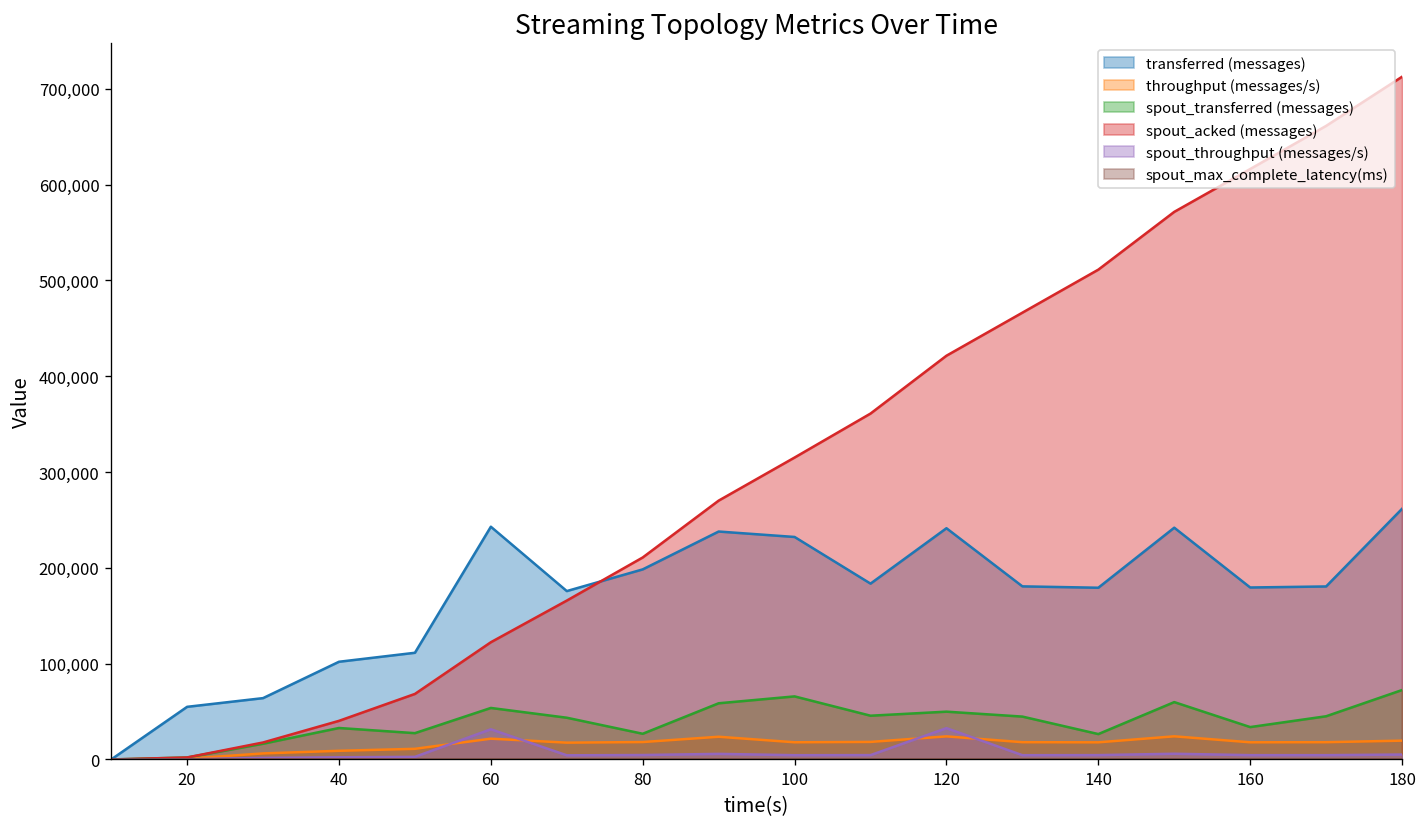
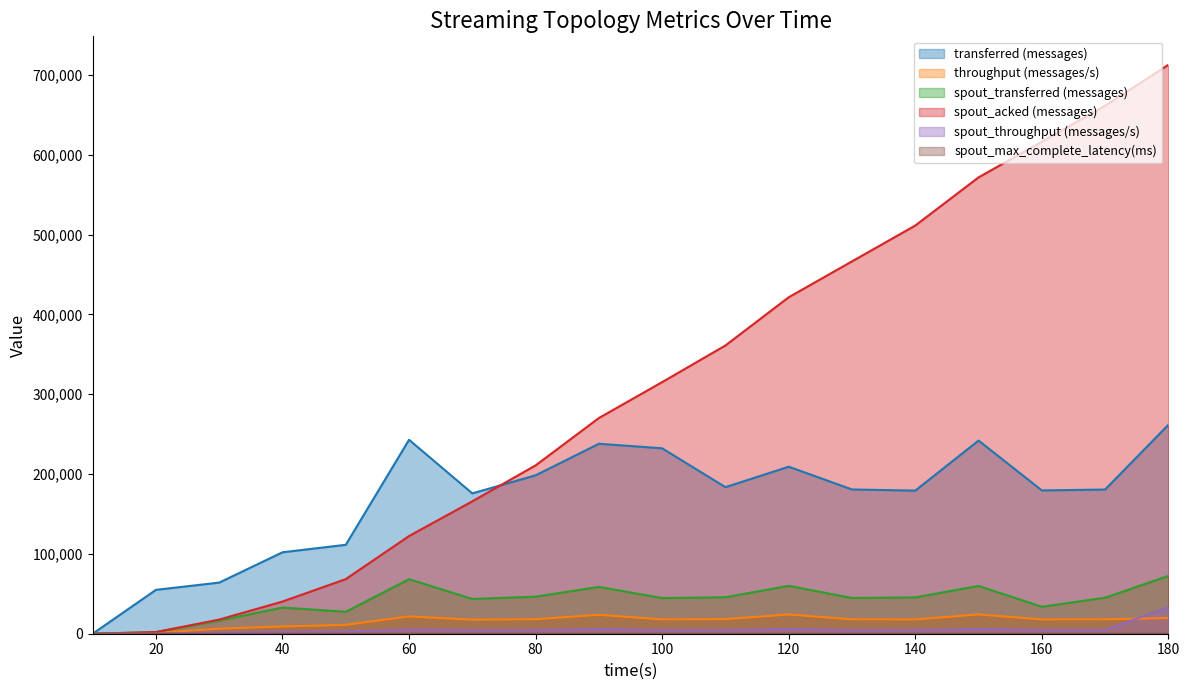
spout_transferred (messages), 60: 50,000 -> 70,000
spout_throughput (messages/s), 60: 30,000 -> 10,000
spout_transferred (messages), 80: 30,000 -> 50,000
spout_transferred (messages), 100: 70,000 -> 40,000
transferred (messages), 120: 240,000 -> 210,000
spout_transferred (messages), 120: 50,000 -> 60,000
spout_throughput (messages/s), 120: 30,000 -> 10,000
spout_transferred (messages), 140: 30,000 -> 50,000
spout_throughput (messages/s), 180: 10,000 -> 30,000
